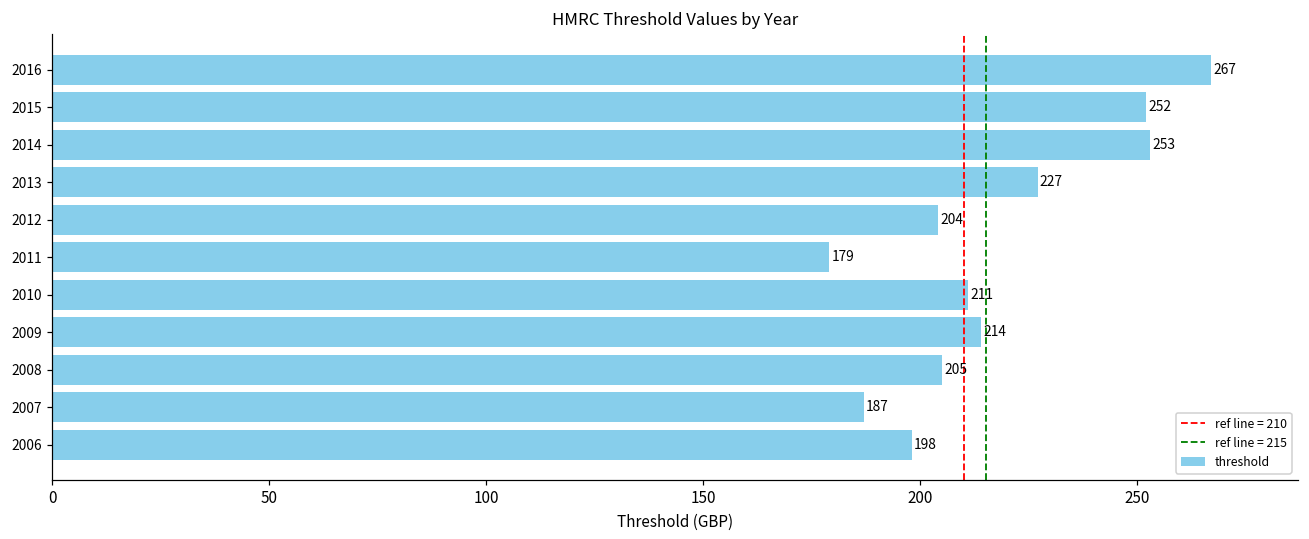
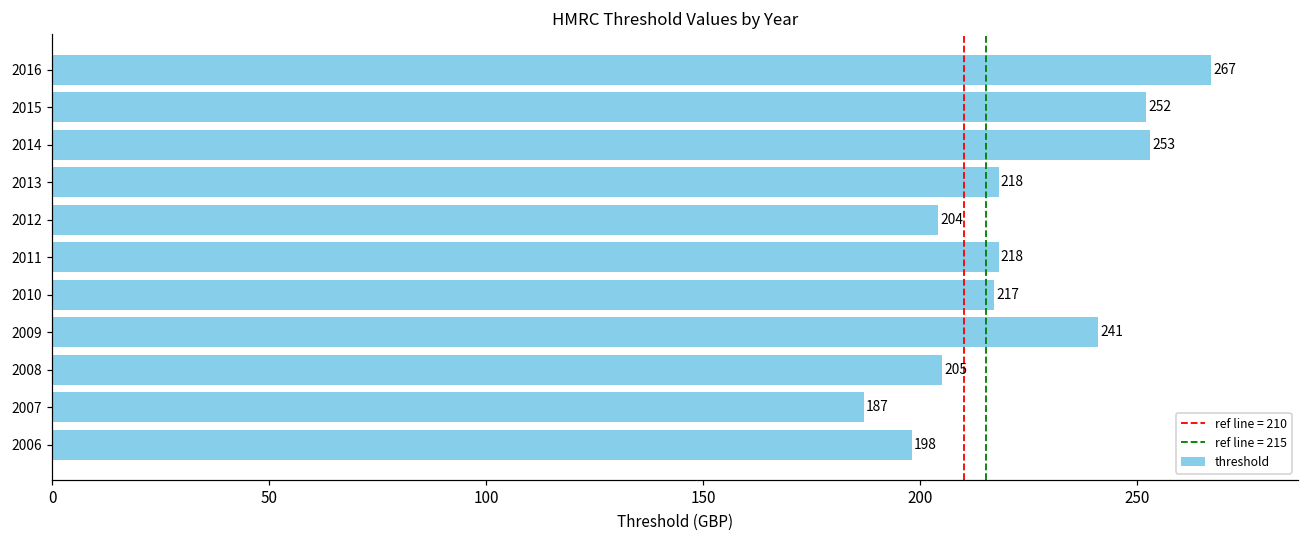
2013: 227 -> 218
2011: 179 -> 218
2010: 211 -> 217
2009: 214 -> 241
